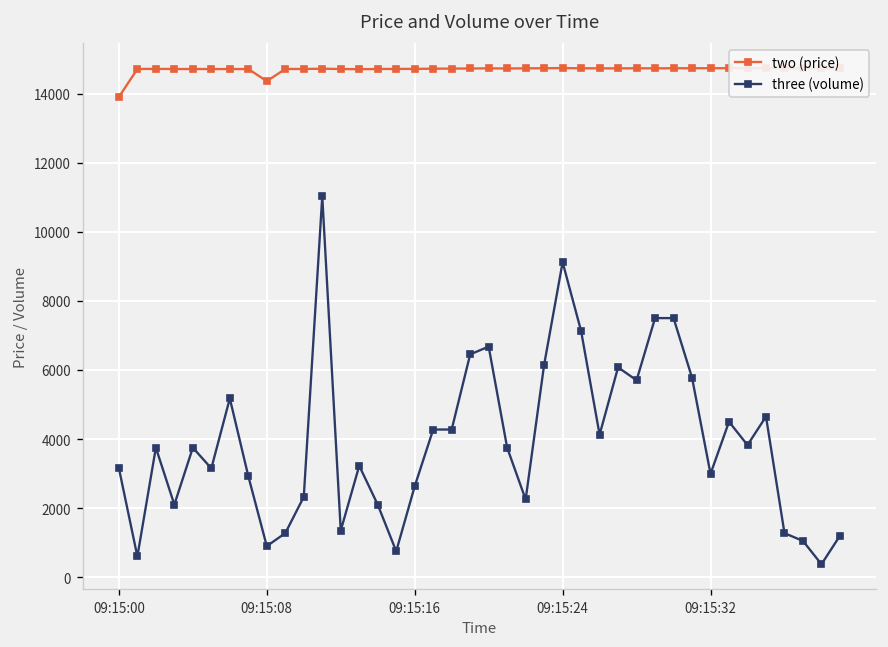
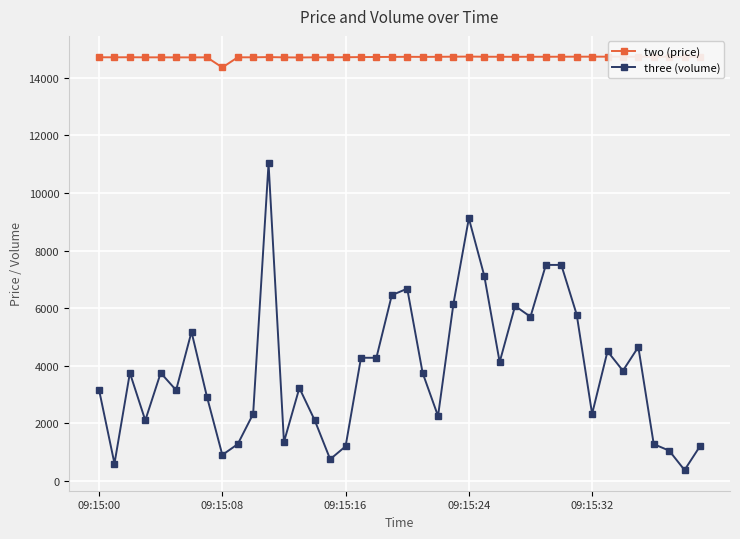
two (price), 09:15:00: 13900 -> 14700
three (volume), 09:15:16: 2600 -> 1200
three (volume), 09:15:32: 3000 -> 2300
